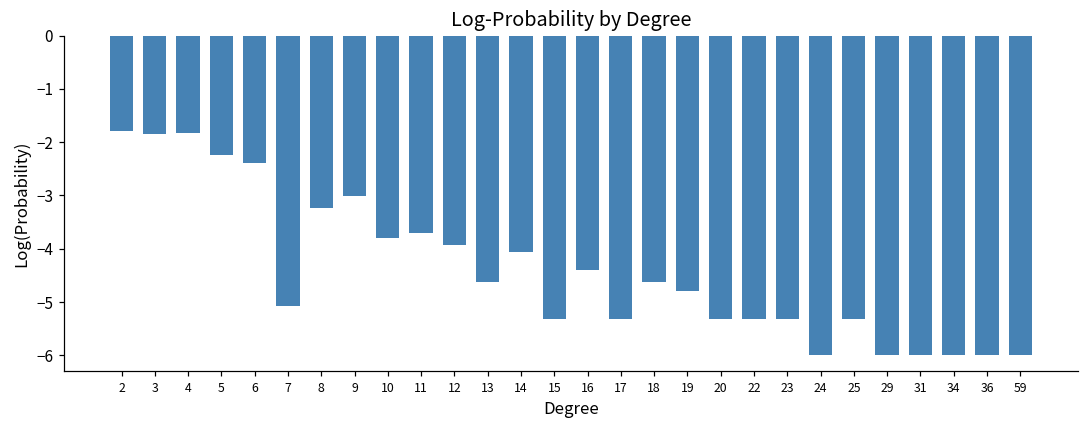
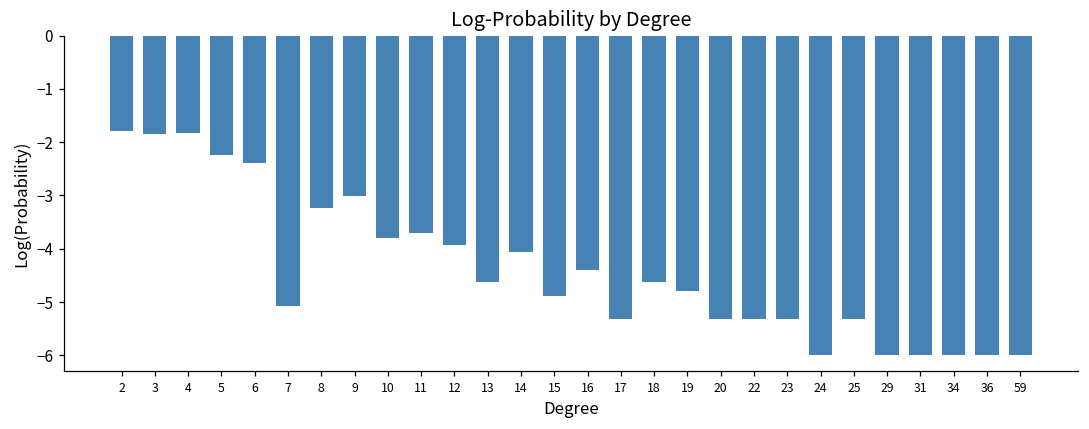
15: -5.3 -> -4.9
